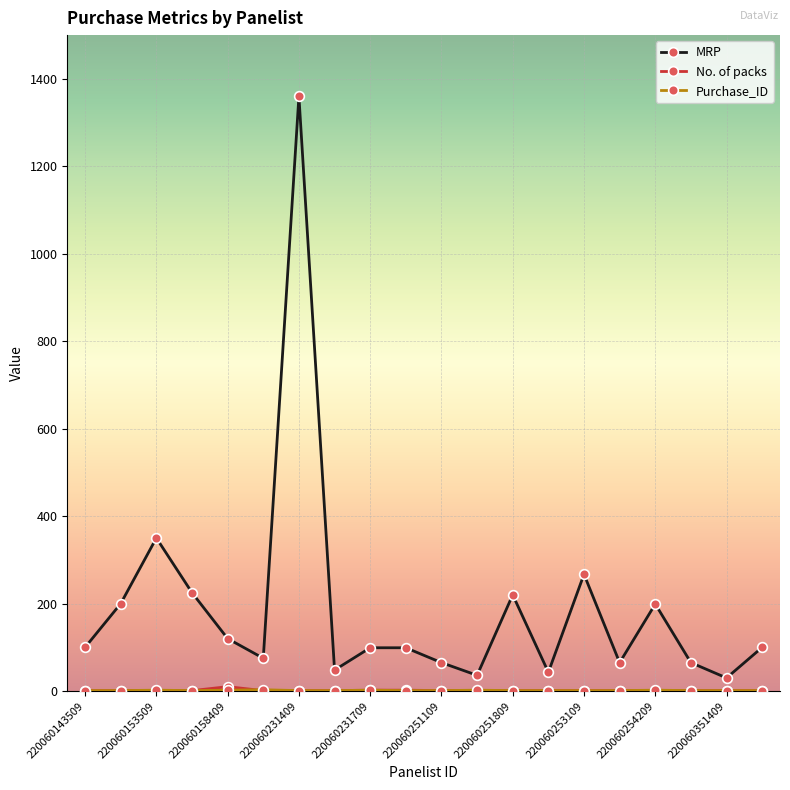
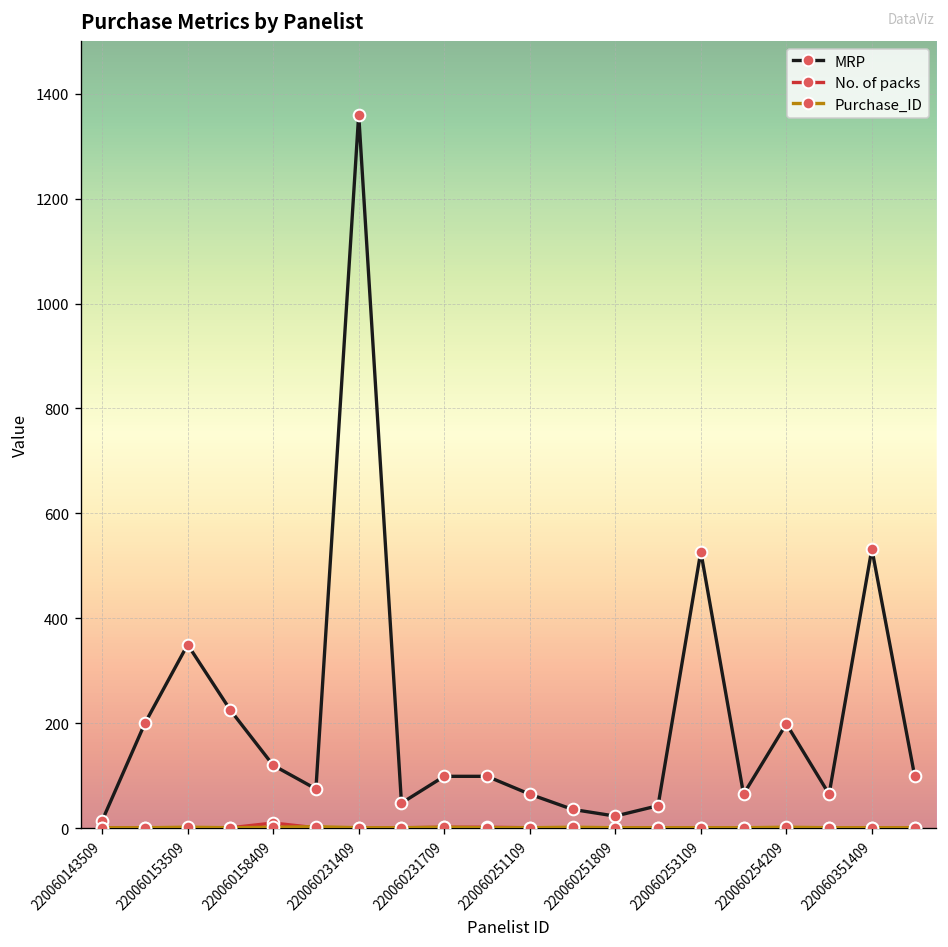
MRP, 220060143509: 100 -> 10
MRP, 220060251809: 220 -> 20
MRP, 220060253109: 270 -> 530
MRP, 220060351409: 30 -> 530
